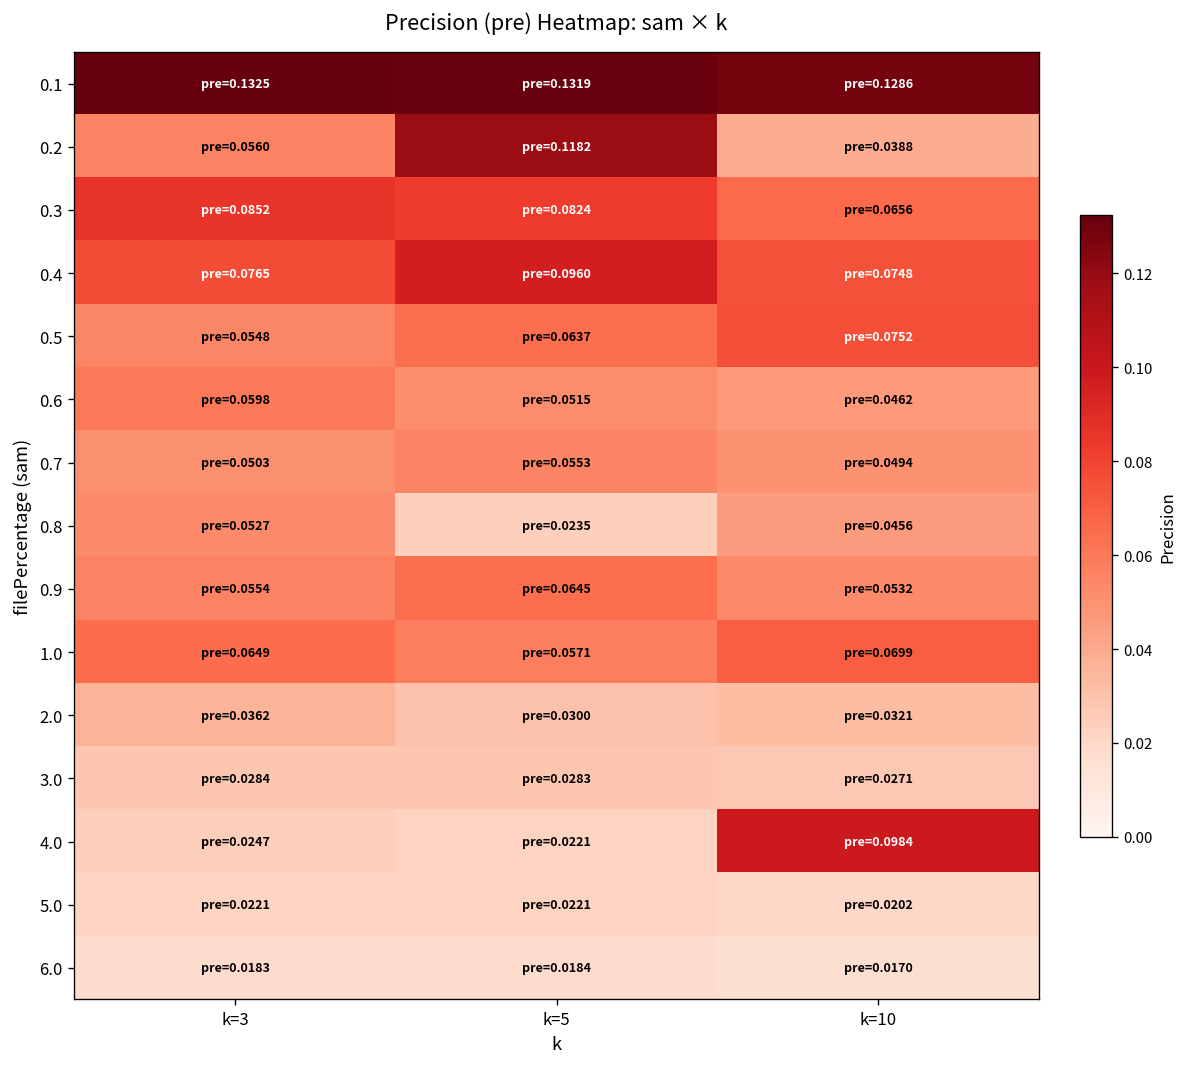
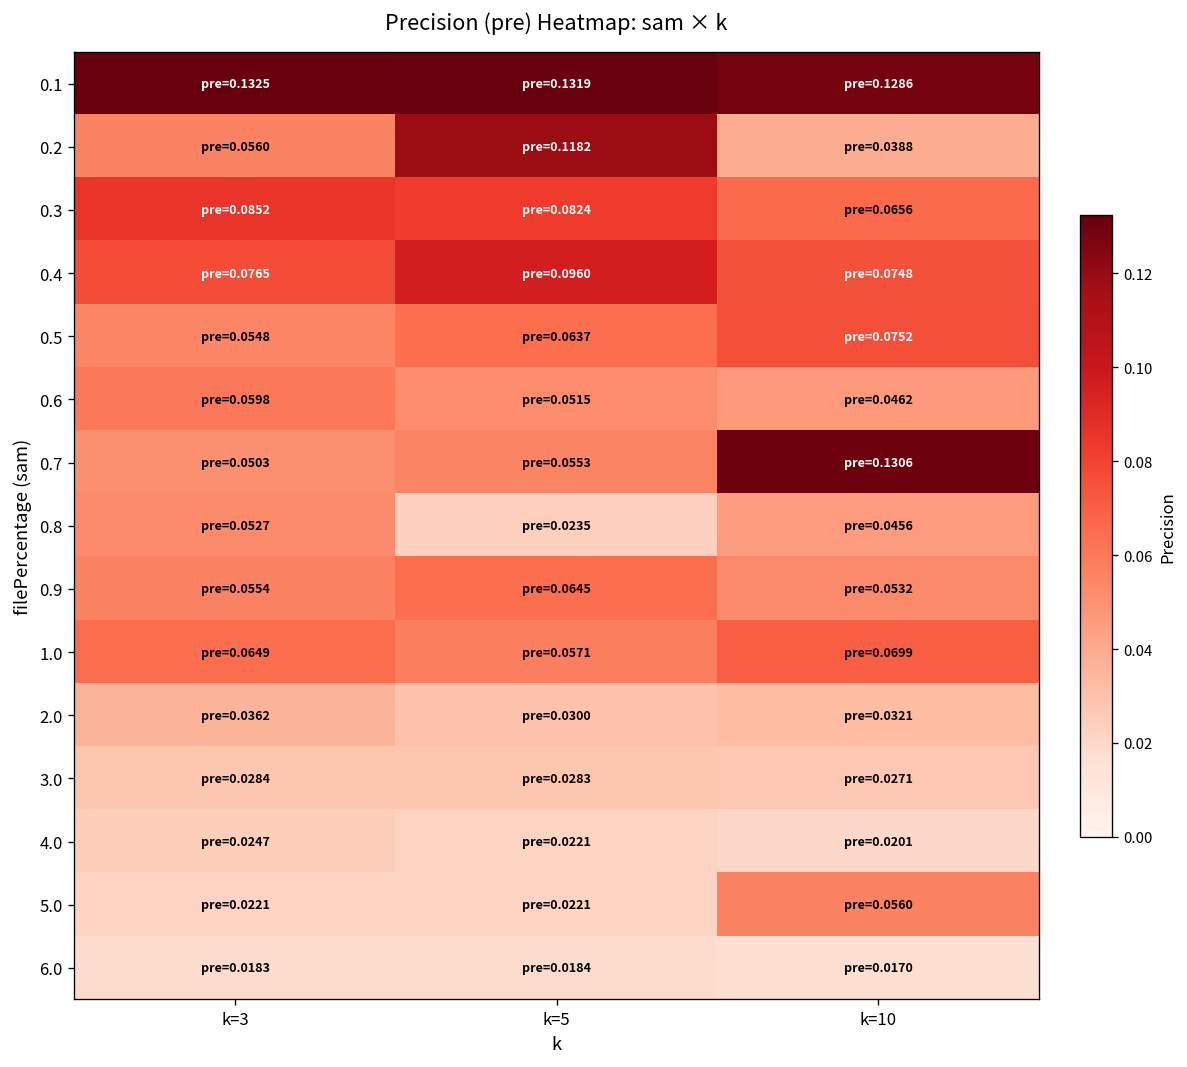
0.7, k=10: 0.0494 -> 0.1306
4.0, k=10: 0.0984 -> 0.0201
5.0, k=10: 0.0202 -> 0.0560
